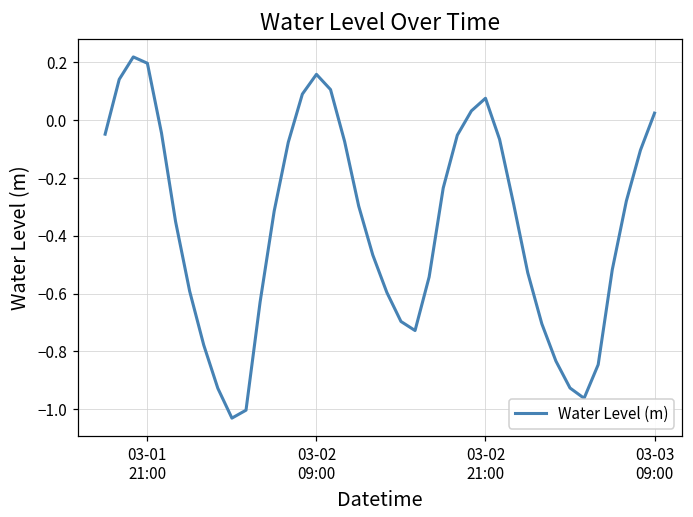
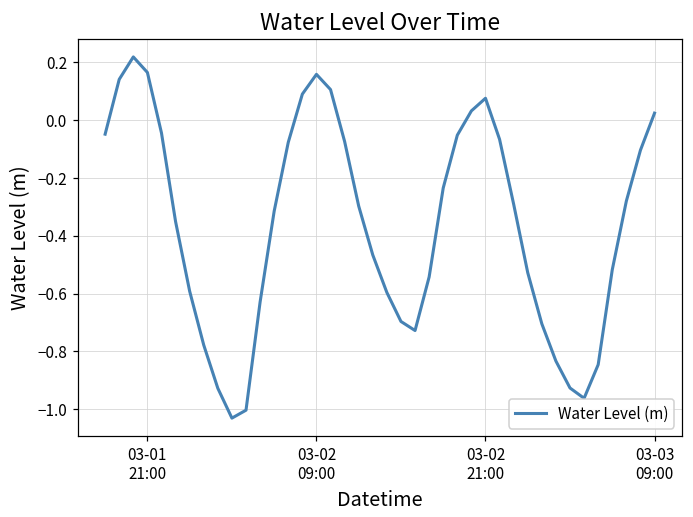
03-01 21:00: 0.20 -> 0.17
